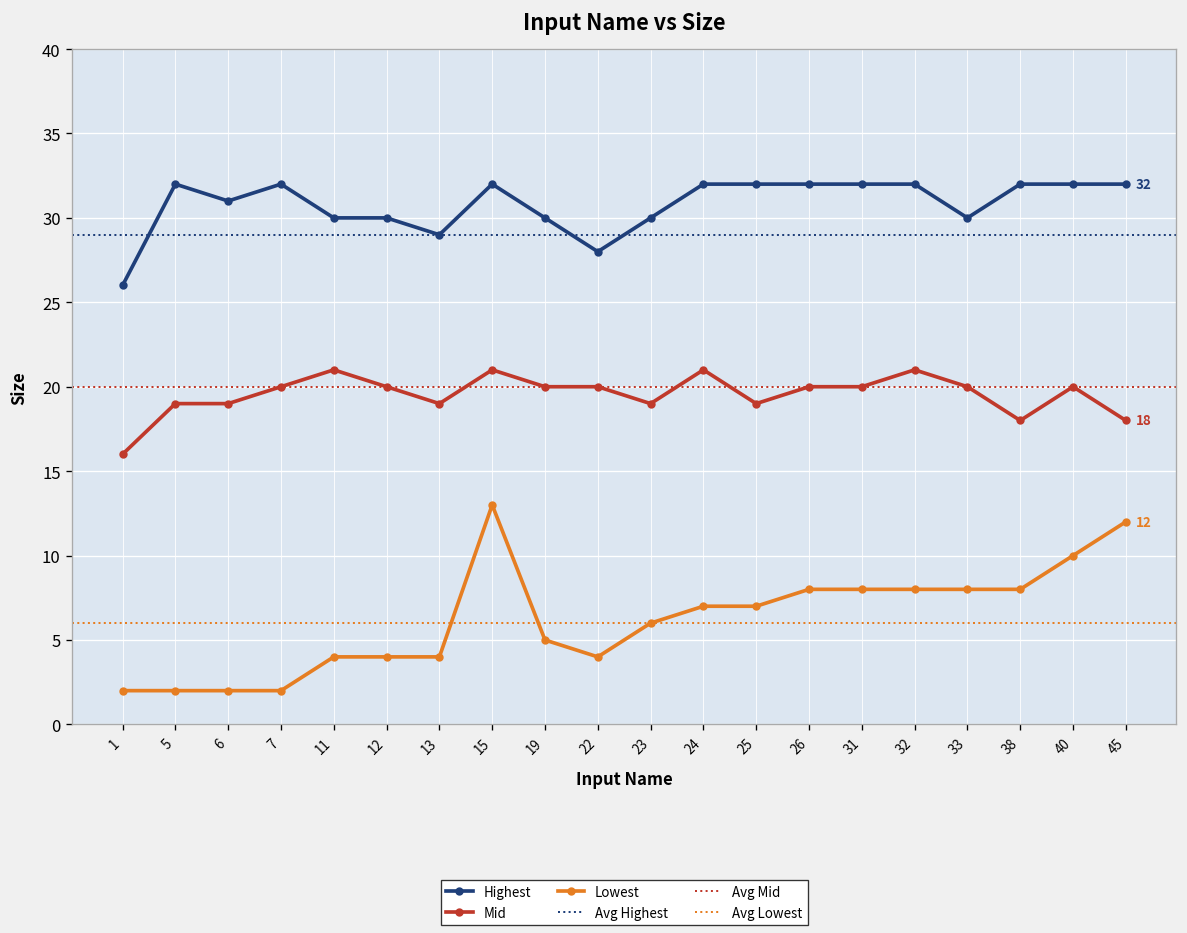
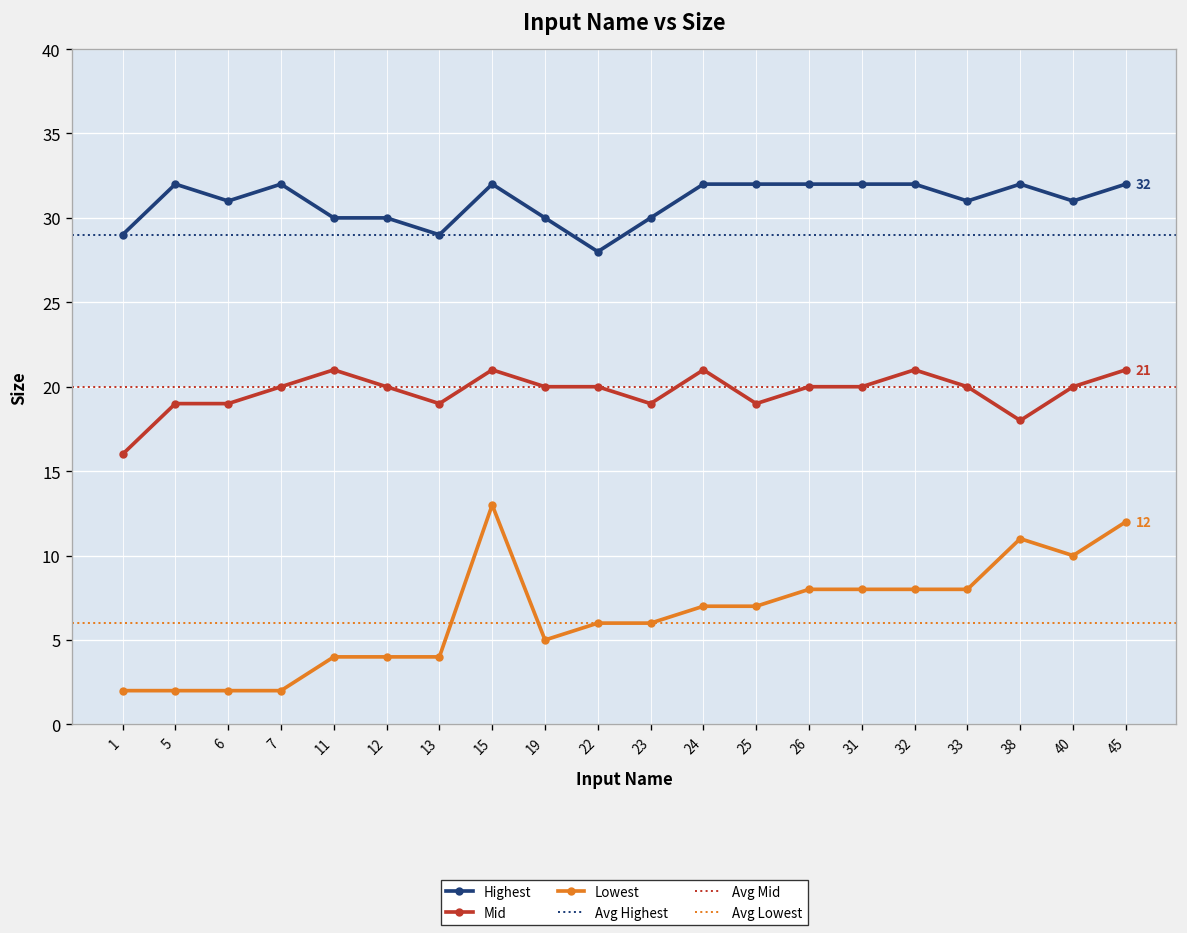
Highest, 1: 26 -> 29
Lowest, 22: 4 -> 6
Highest, 33: 30 -> 31
Lowest, 38: 8 -> 11
Highest, 40: 32 -> 31
Mid, 45: 18 -> 21
